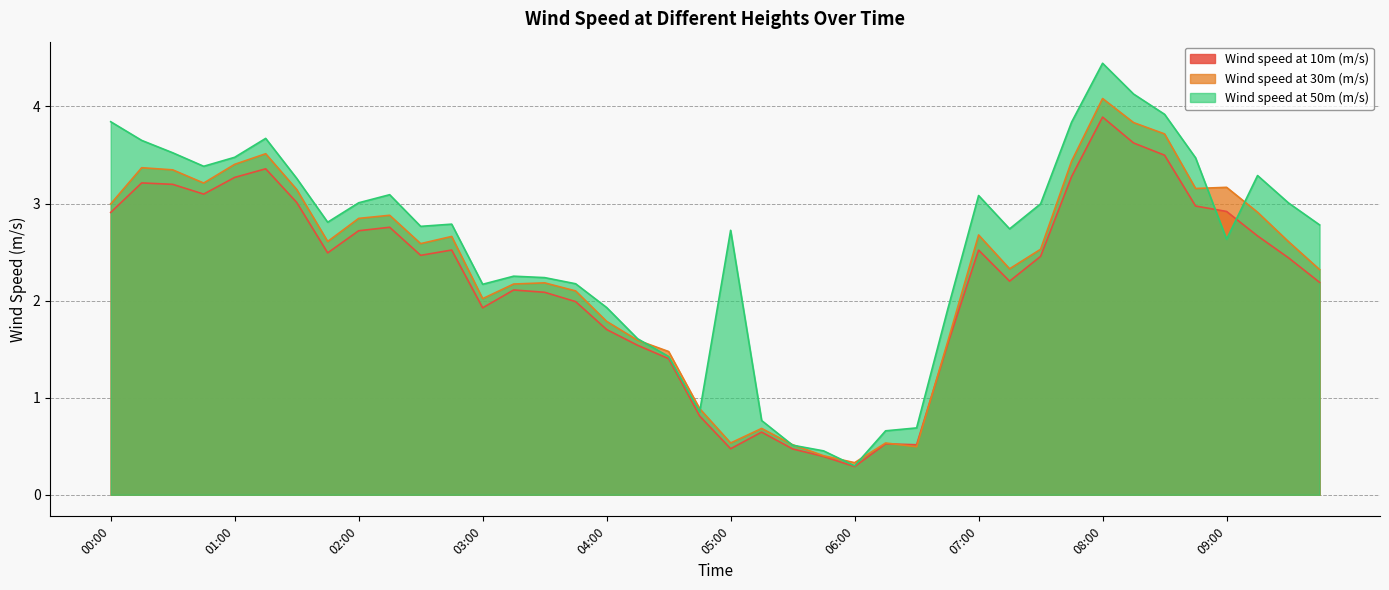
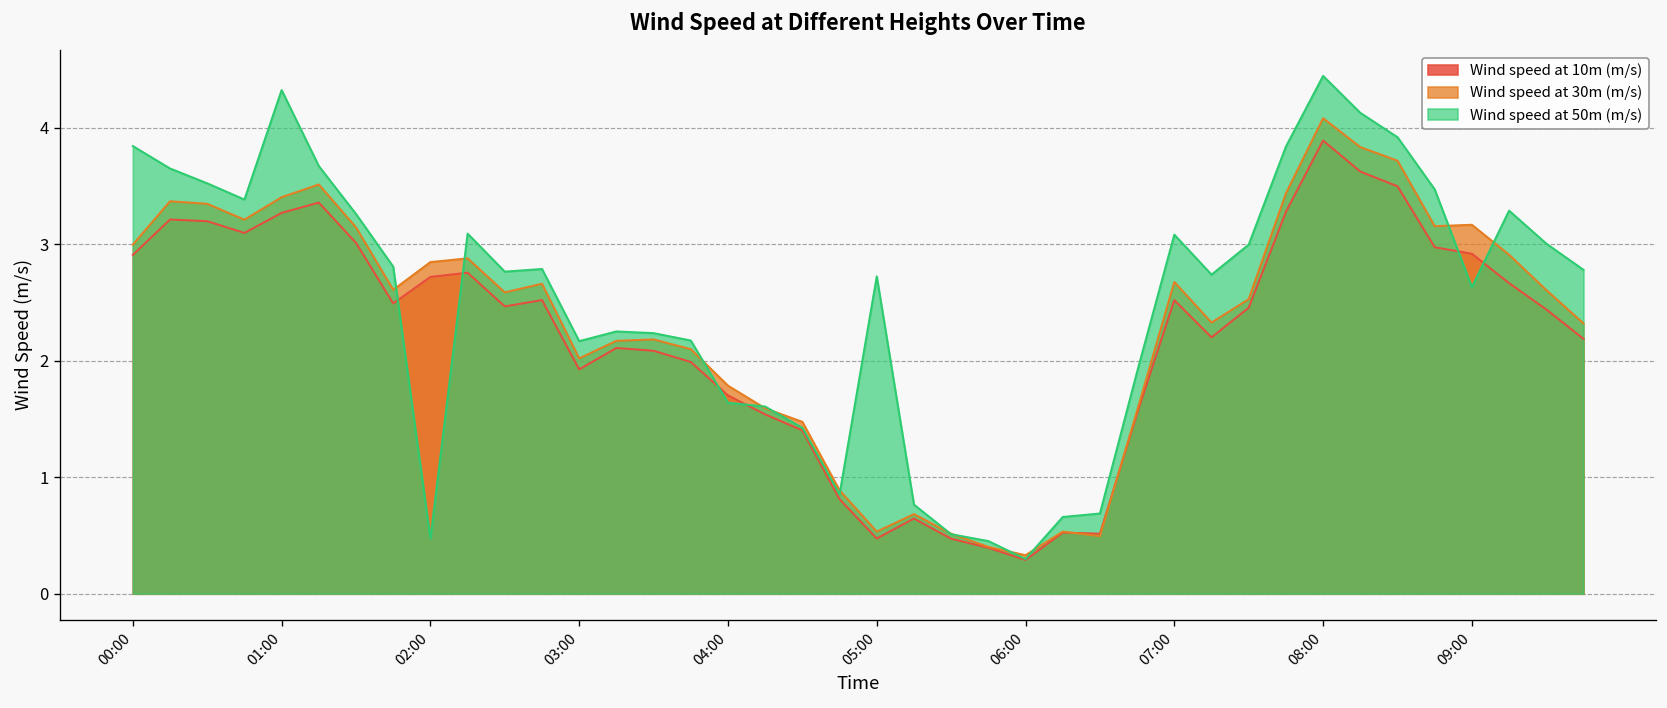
Wind speed at 50m (m/s), 01:00: 3.5 -> 4.3
Wind speed at 50m (m/s), 02:00: 3.0 -> 0.5
Wind speed at 50m (m/s), 04:00: 1.9 -> 1.6
